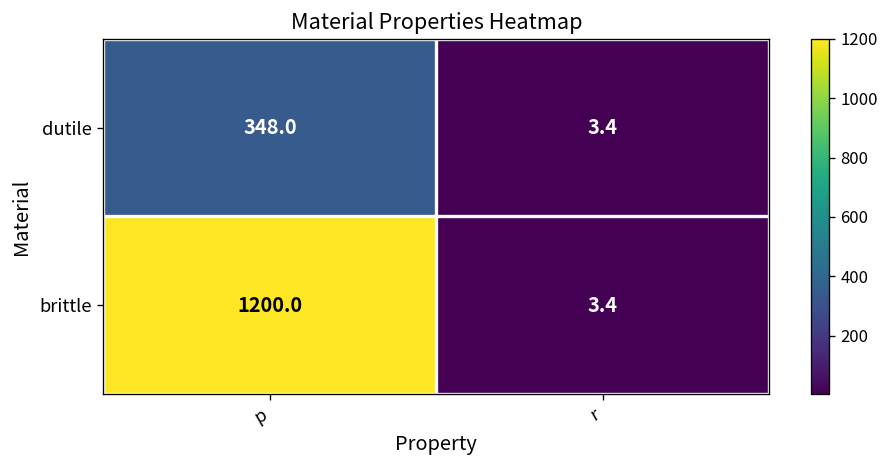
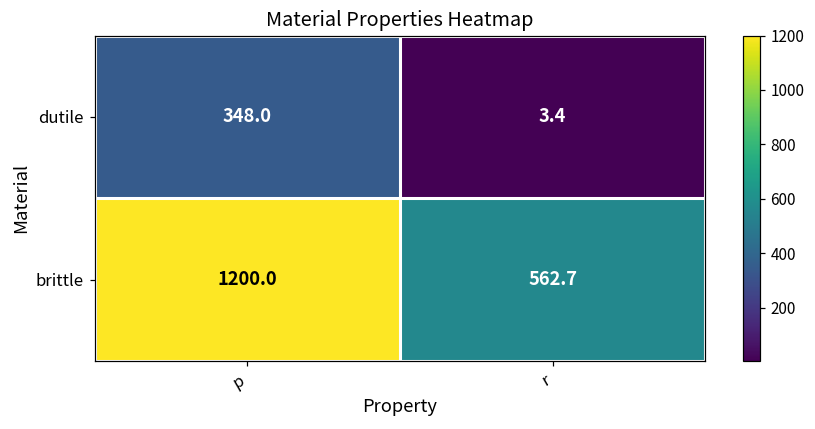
brittle, r: 3.4 -> 562.7
